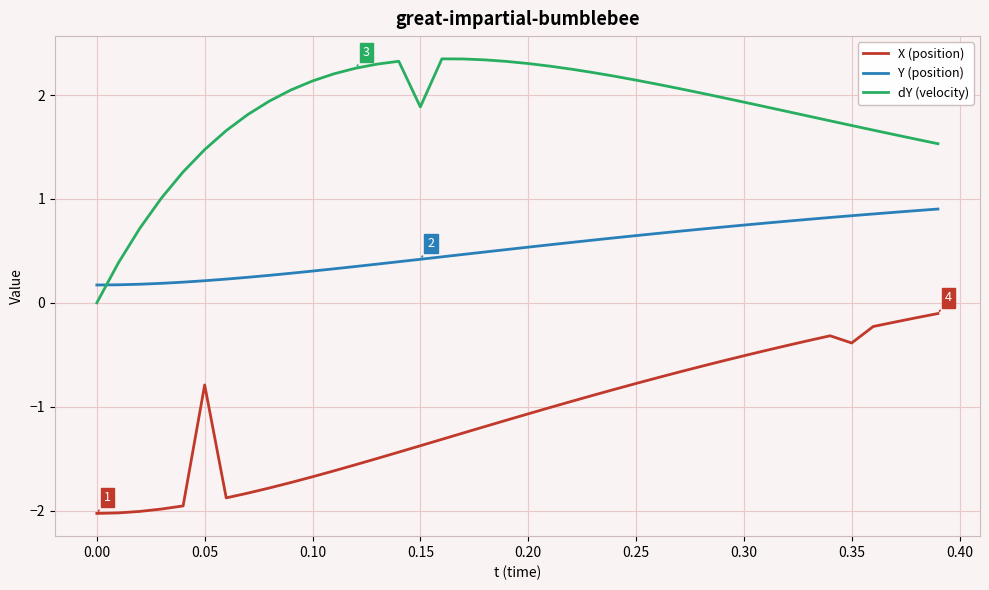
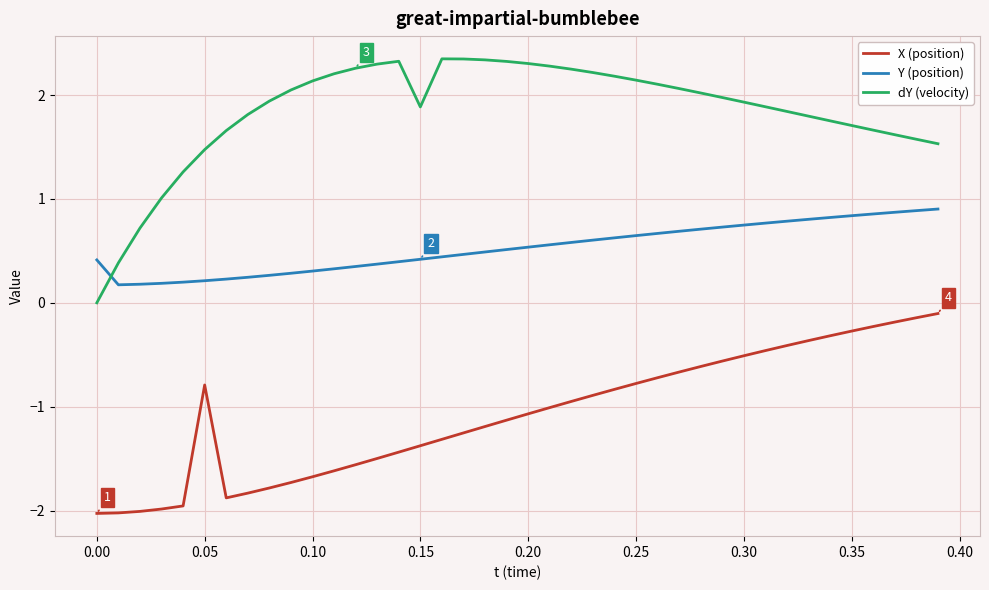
Y (position), 0.00: 0.17 -> 0.41
X (position), 0.35: -0.39 -> -0.27
